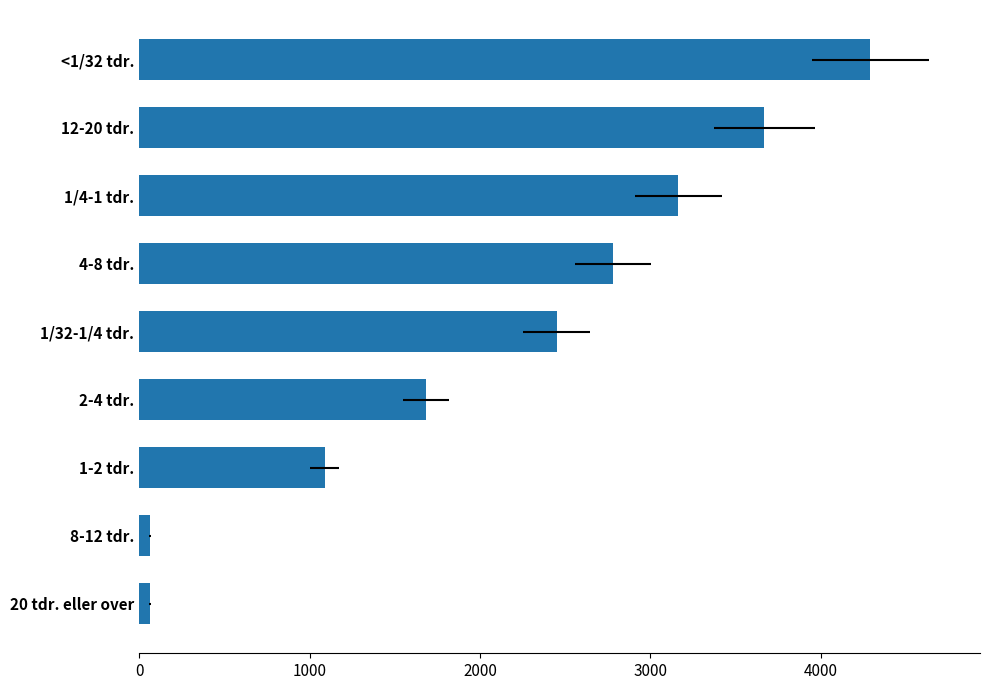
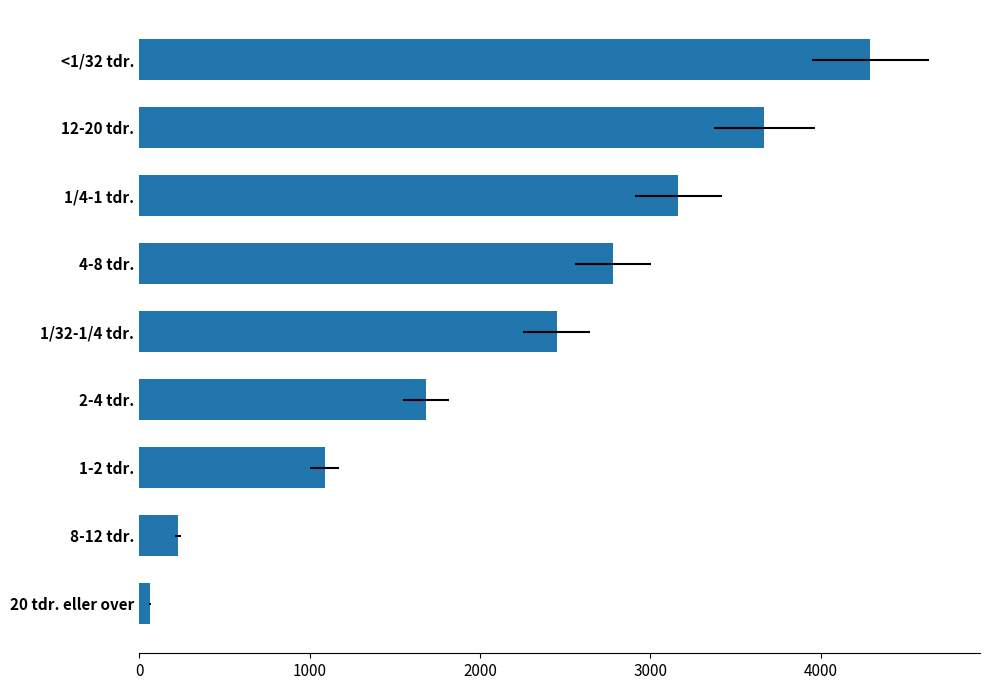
8-12 tdr.: 60 -> 230
